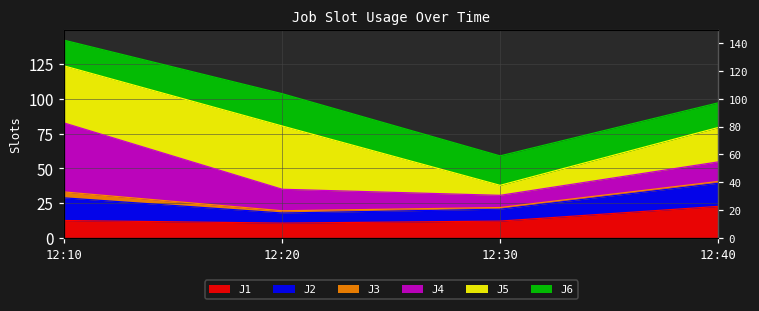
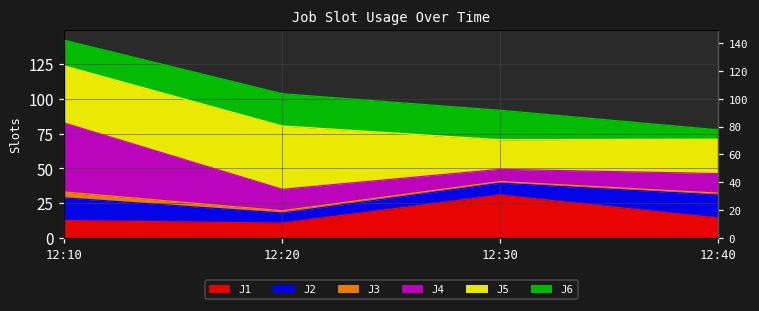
J1, 12:30: 12 -> 31
J5, 12:30: 7 -> 21
J1, 12:40: 23 -> 14
J6, 12:40: 18 -> 7
